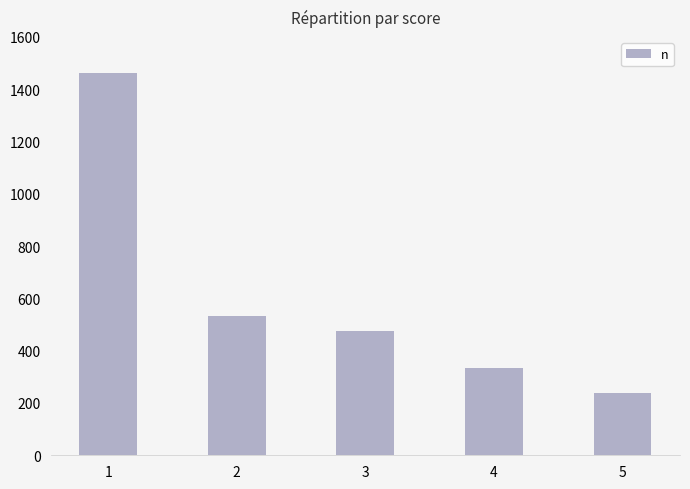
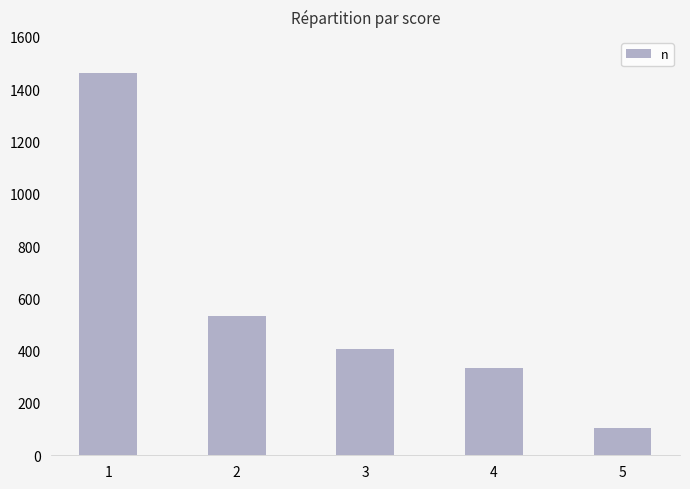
3: 480 -> 410
5: 240 -> 110
